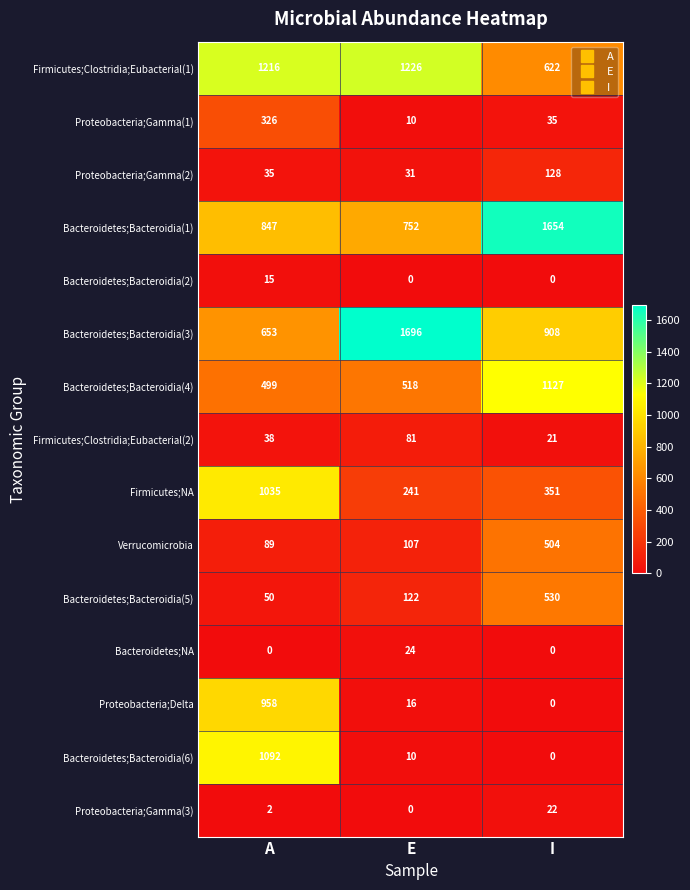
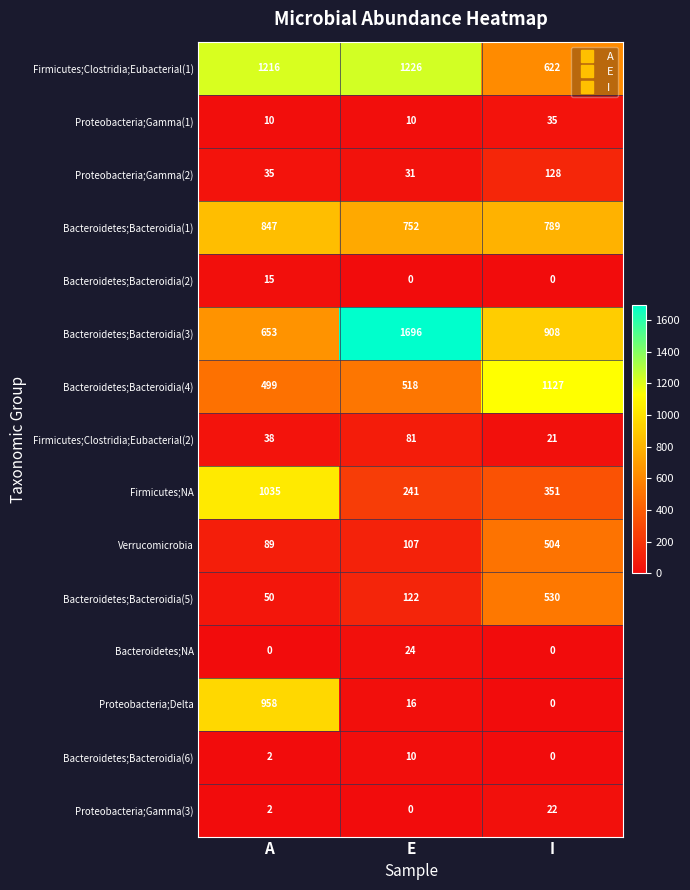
Proteobacteria;Gamma(1), A: 326 -> 10
Bacteroidetes;Bacteroidia(1), I: 1654 -> 789
Bacteroidetes;Bacteroidia(6), A: 1092 -> 2
